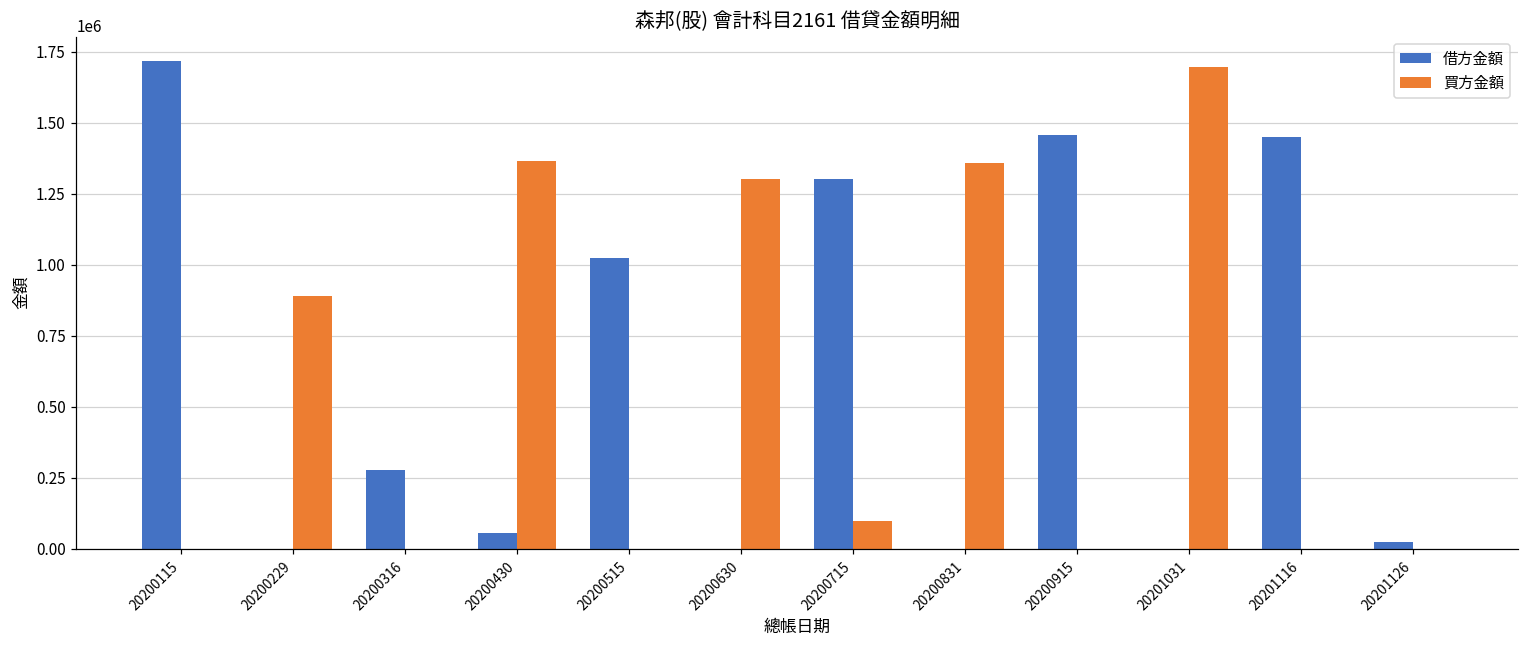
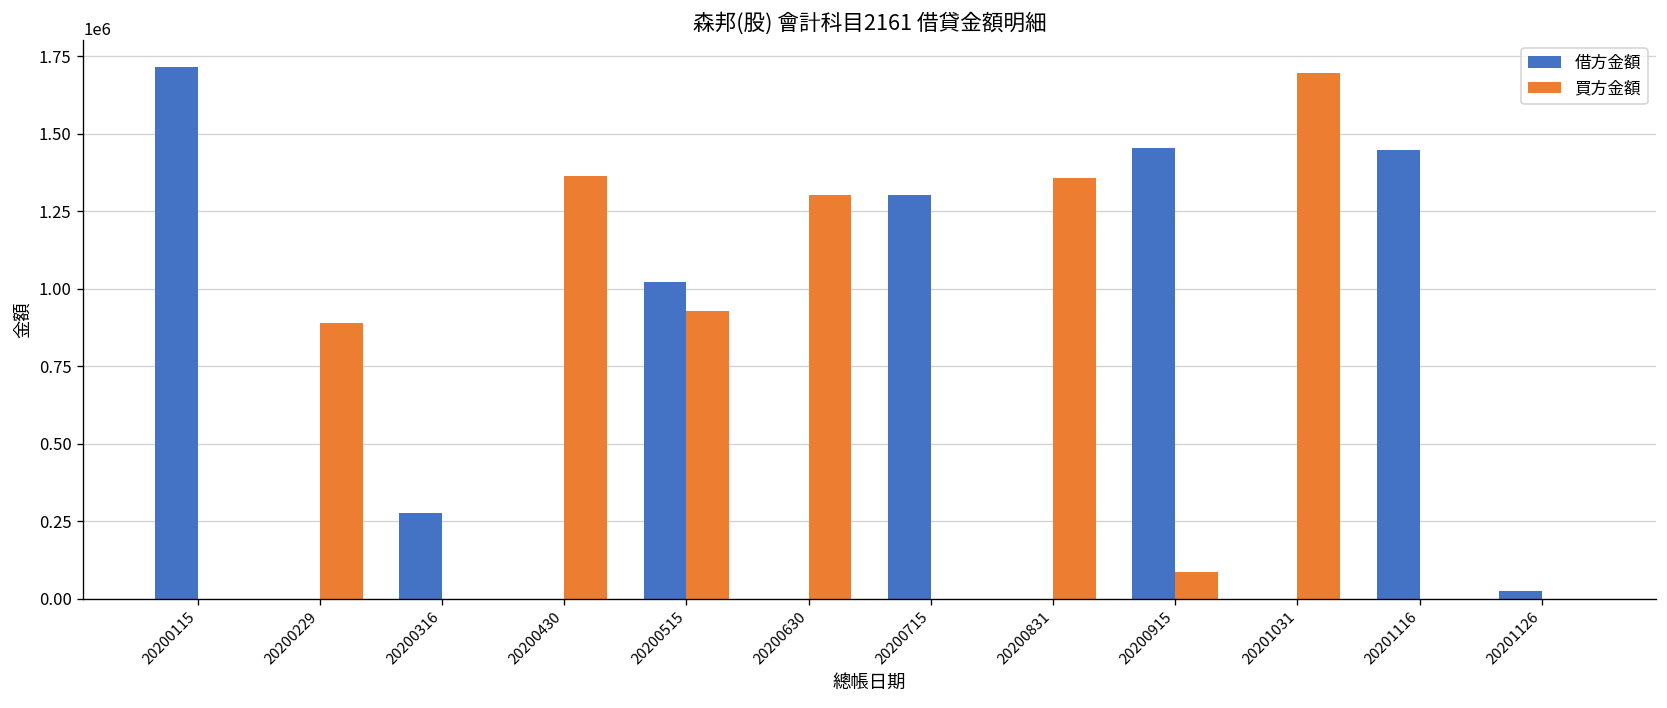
借方金額, 20200430: 60000 -> 0
買方金額, 20200515: 0 -> 930000
買方金額, 20200715: 100000 -> 0
買方金額, 20200915: 0 -> 90000
